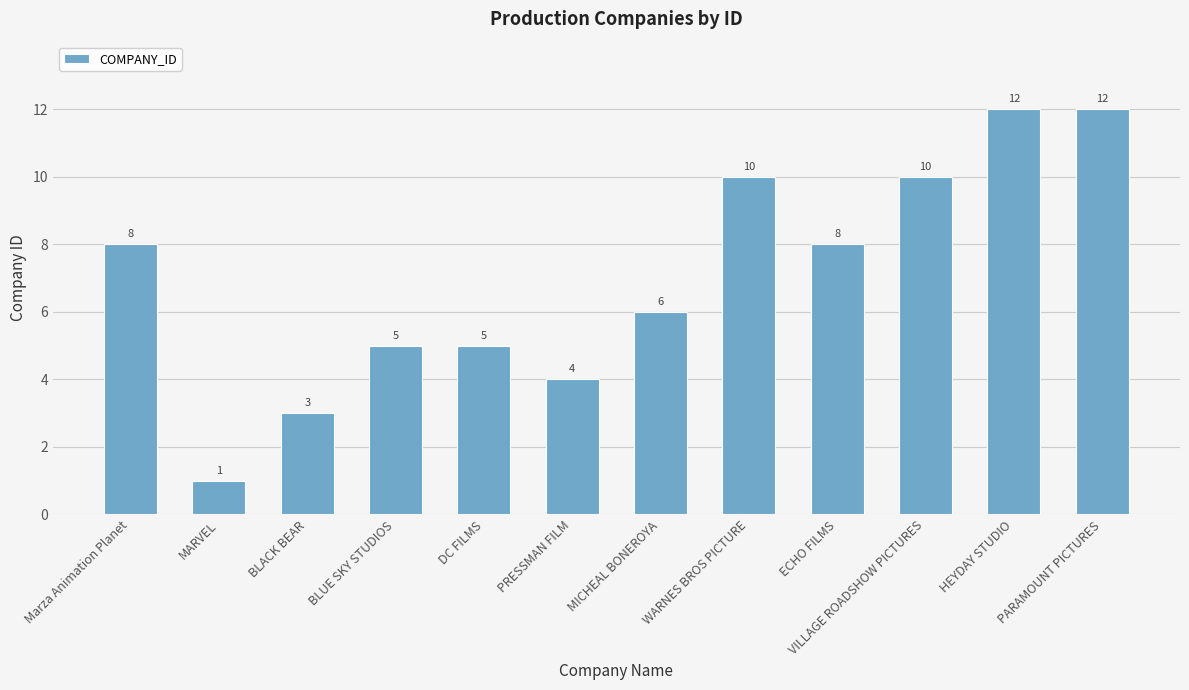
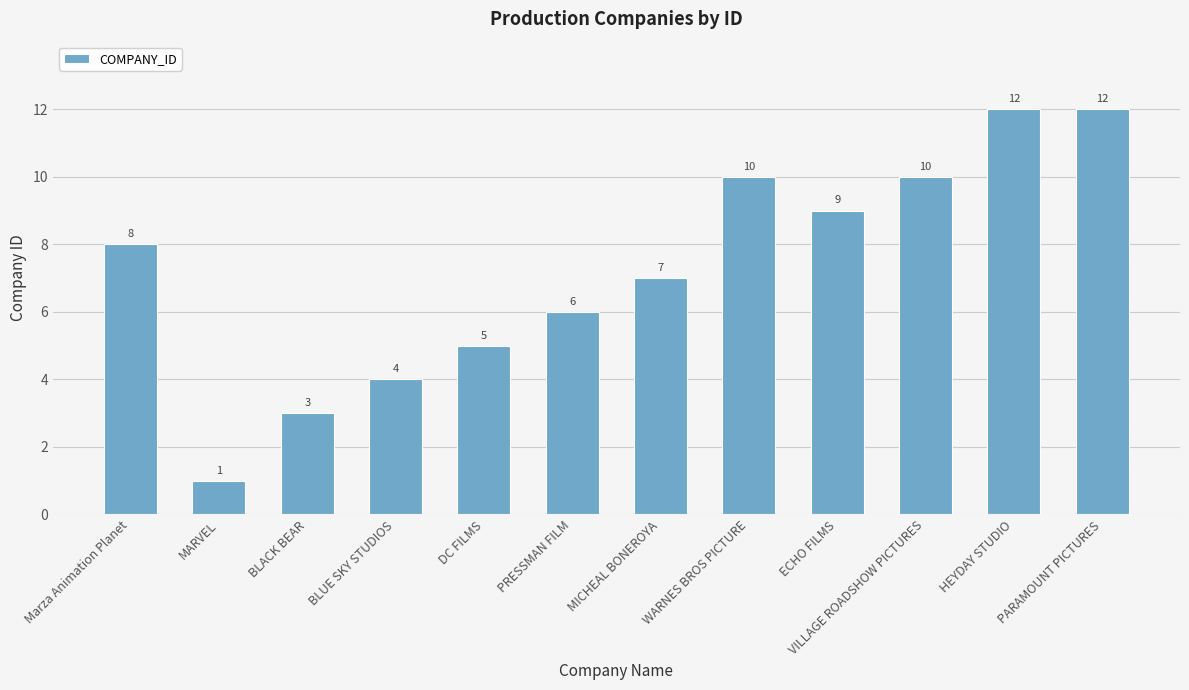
BLUE SKY STUDIOS: 5 -> 4
PRESSMAN FILM: 4 -> 6
MICHEAL BONEROYA: 6 -> 7
ECHO FILMS: 8 -> 9
